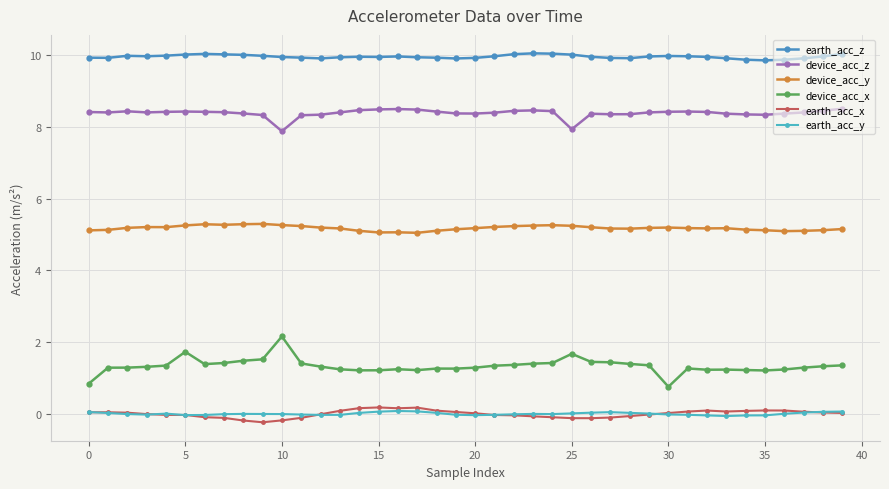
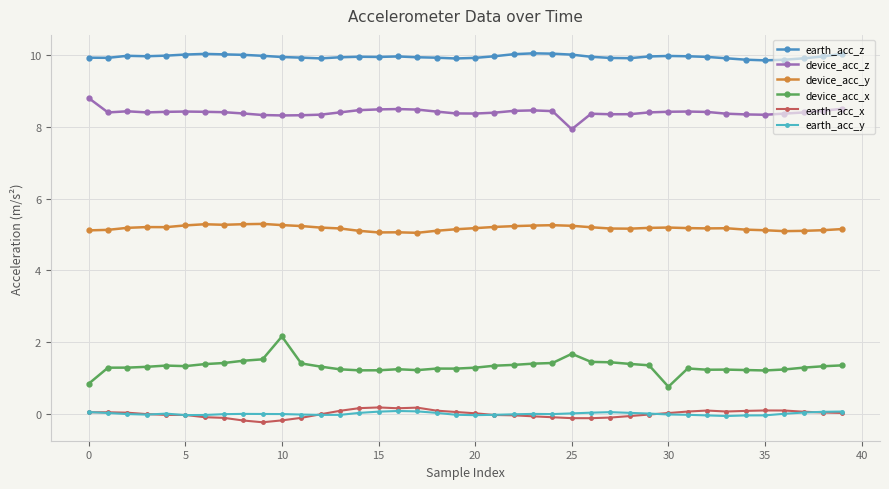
device_acc_z, 0: 8.4 -> 8.8
device_acc_x, 5: 1.7 -> 1.3
device_acc_z, 10: 7.9 -> 8.3
